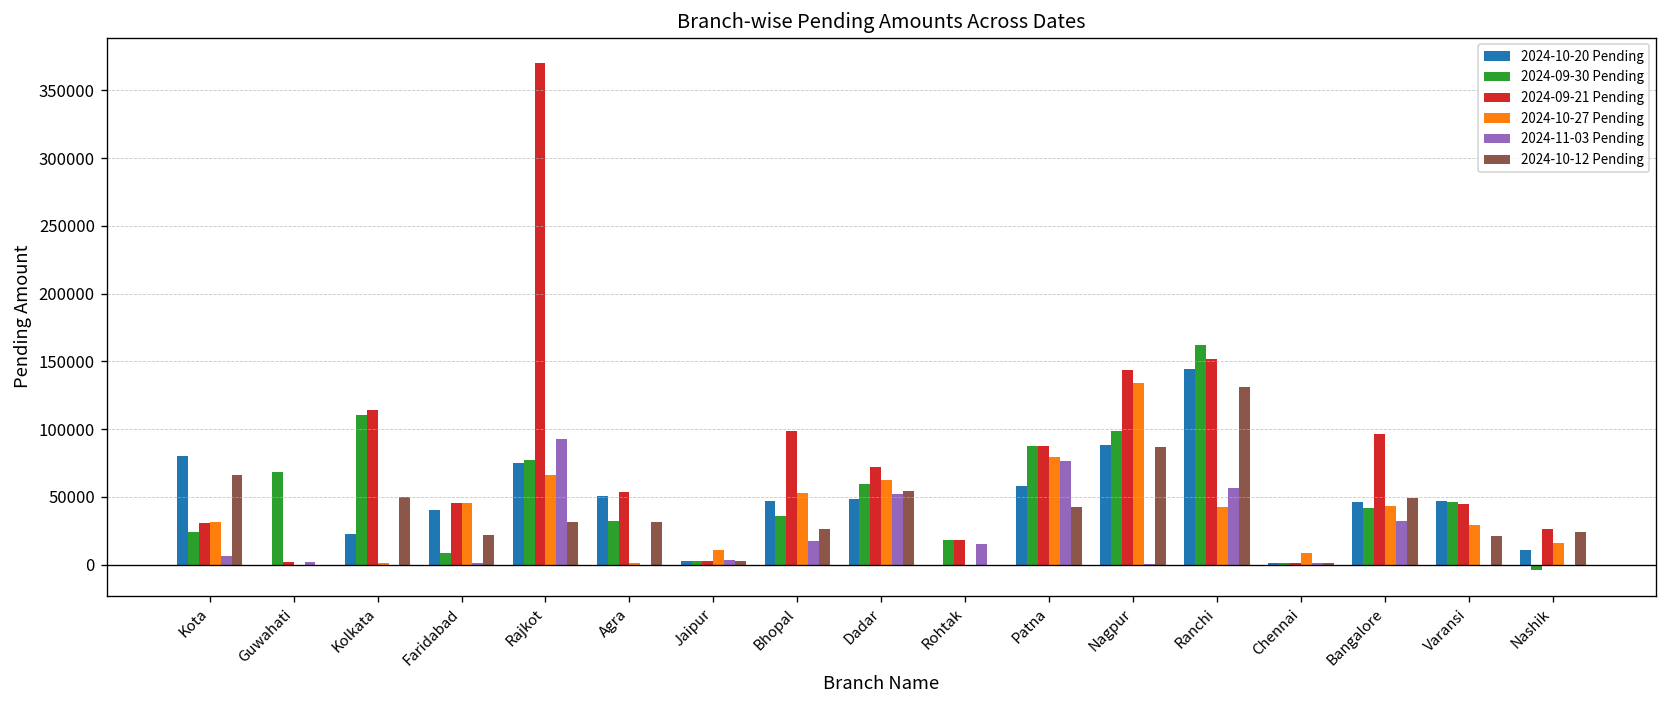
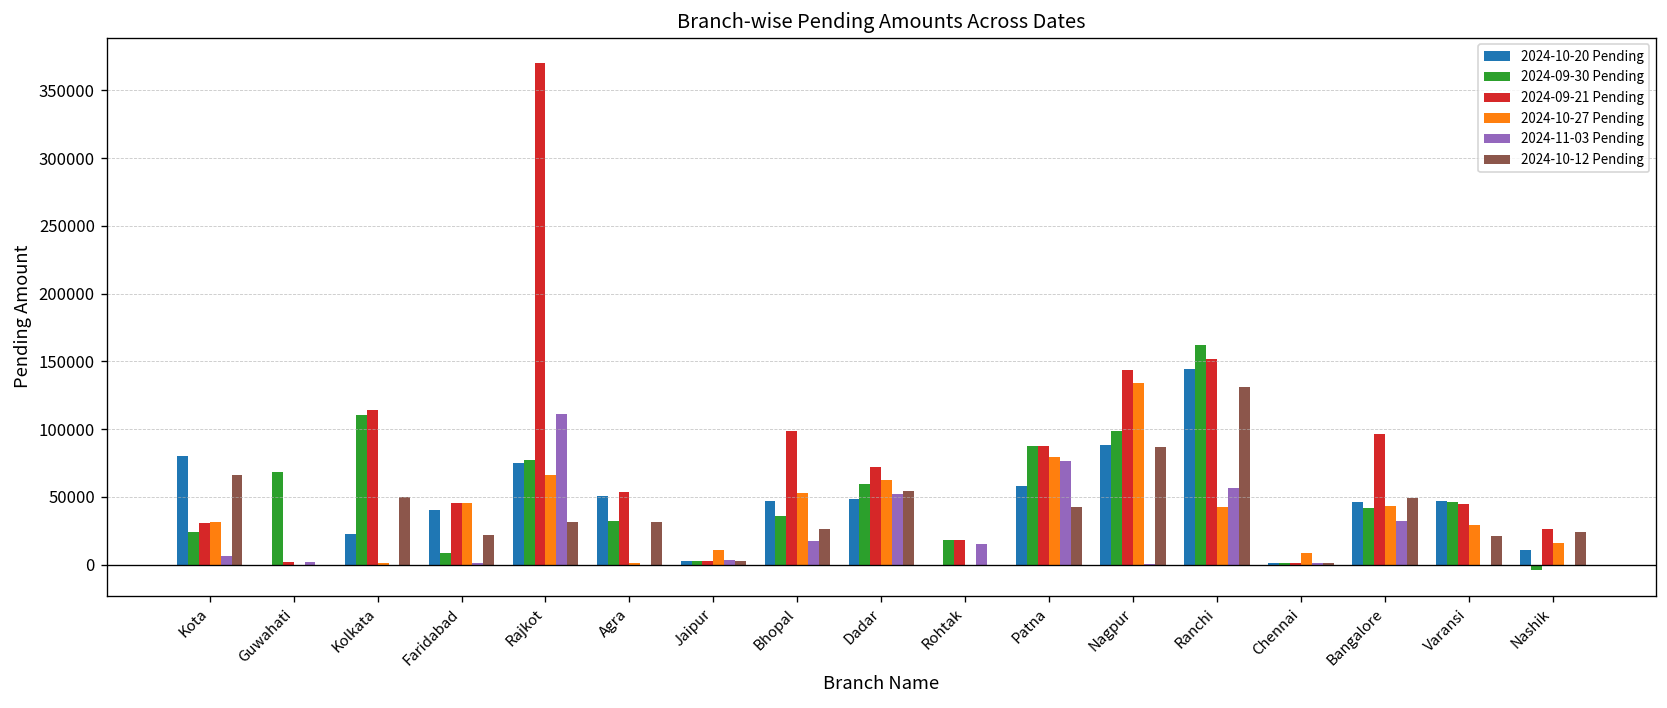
2024-11-03 Pending, Rajkot: 93000 -> 111000
